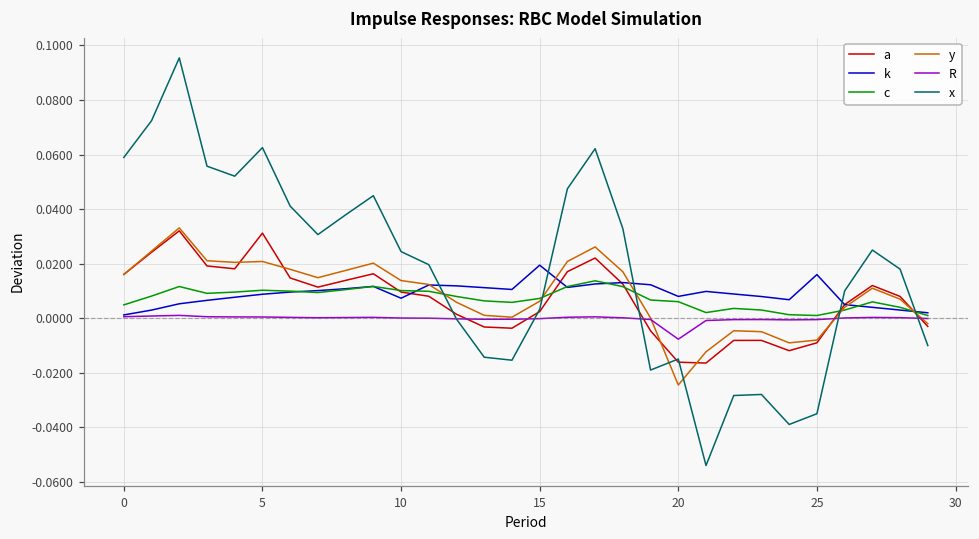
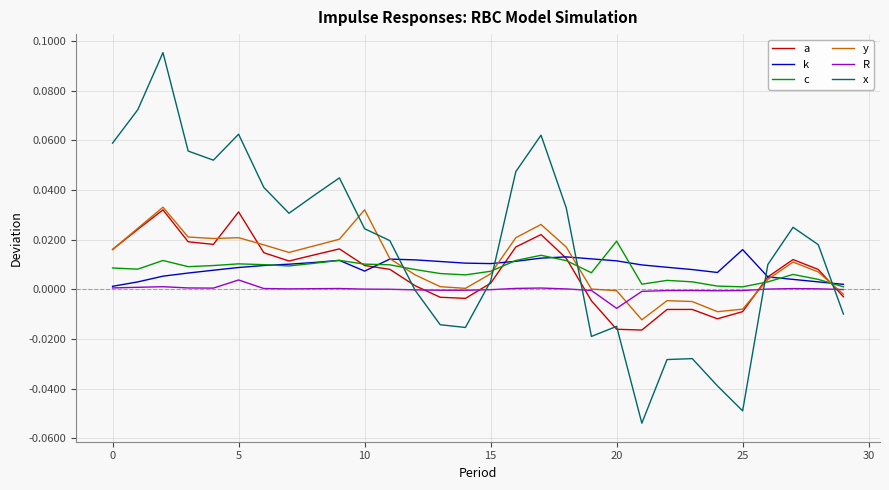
c, 0: 0.005 -> 0.009
R, 5: 0.000 -> 0.004
y, 10: 0.014 -> 0.032
k, 15: 0.019 -> 0.010
k, 20: 0.008 -> 0.011
c, 20: 0.006 -> 0.019
y, 20: -0.024 -> -0.001
x, 25: -0.035 -> -0.049
